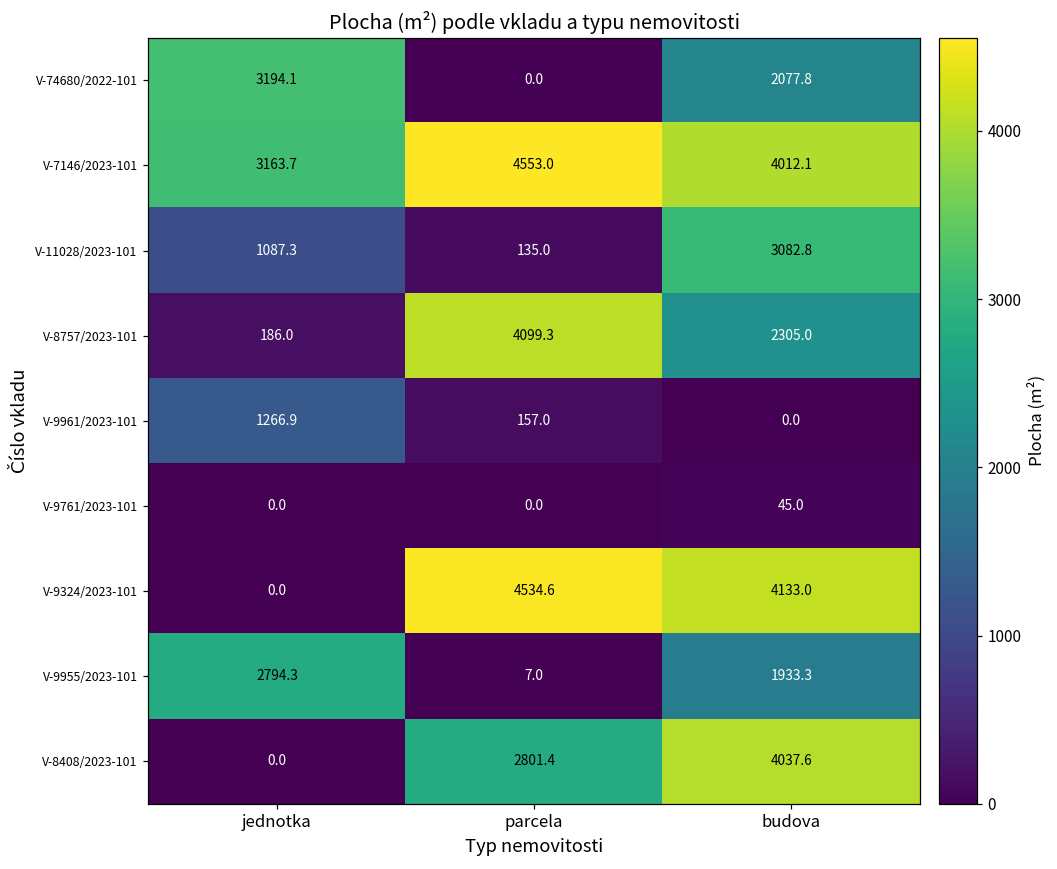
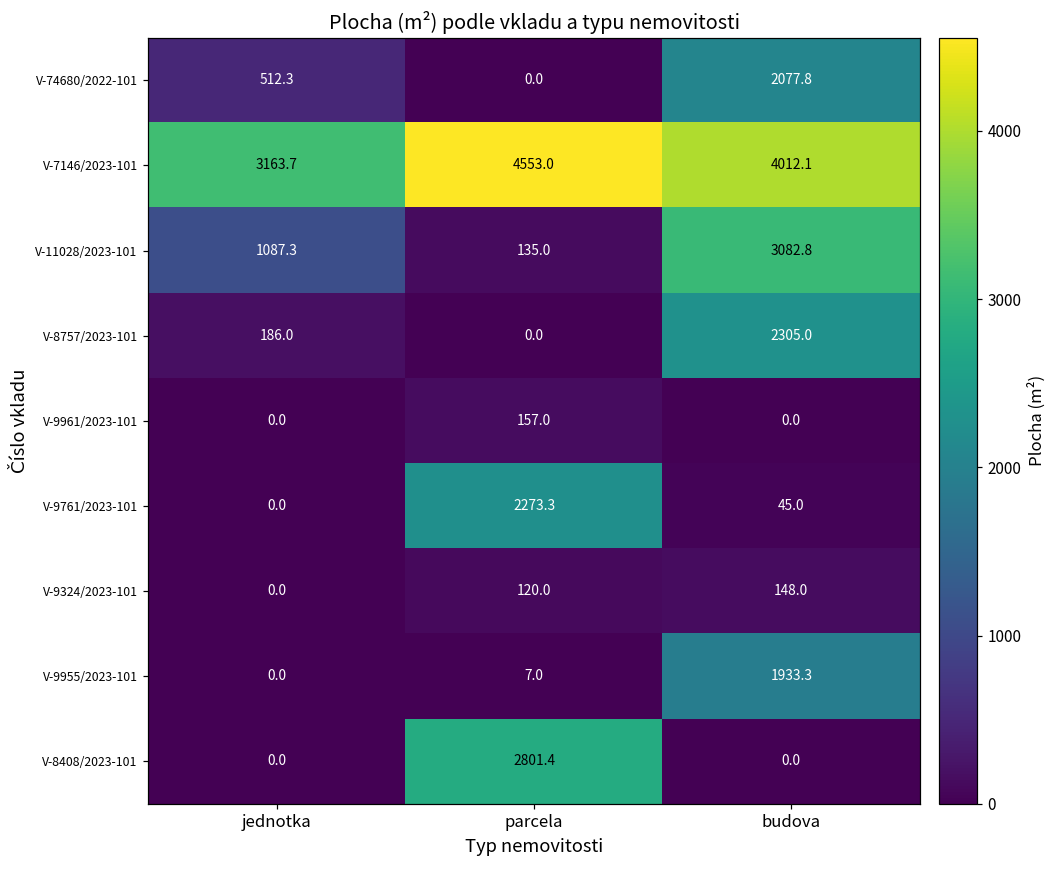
V-74680/2022-101, jednotka: 3194.1 -> 512.3
V-8757/2023-101, parcela: 4099.3 -> 0.0
V-9961/2023-101, jednotka: 1266.9 -> 0.0
V-9761/2023-101, parcela: 0.0 -> 2273.3
V-9324/2023-101, parcela: 4534.6 -> 120.0
V-9324/2023-101, budova: 4133.0 -> 148.0
V-9955/2023-101, jednotka: 2794.3 -> 0.0
V-8408/2023-101, budova: 4037.6 -> 0.0
